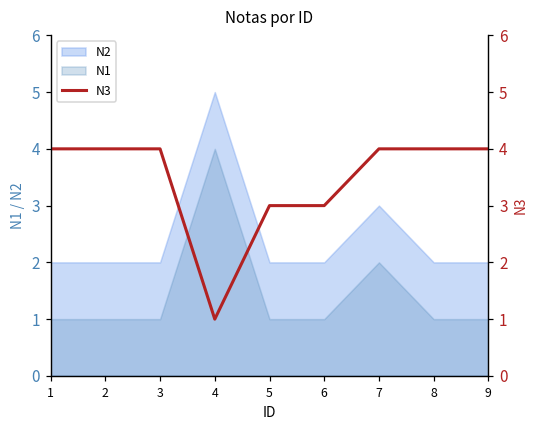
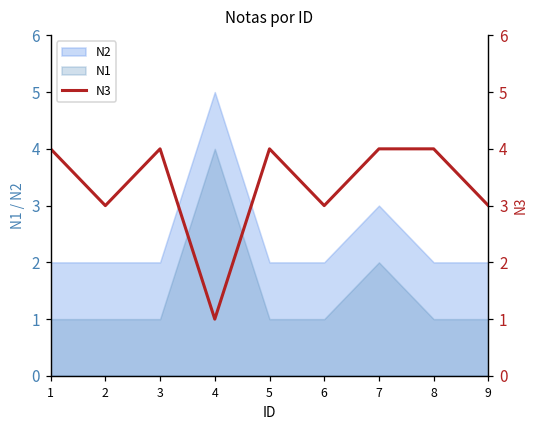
N3, 2: 4 -> 3
N3, 5: 3 -> 4
N3, 9: 4 -> 3
